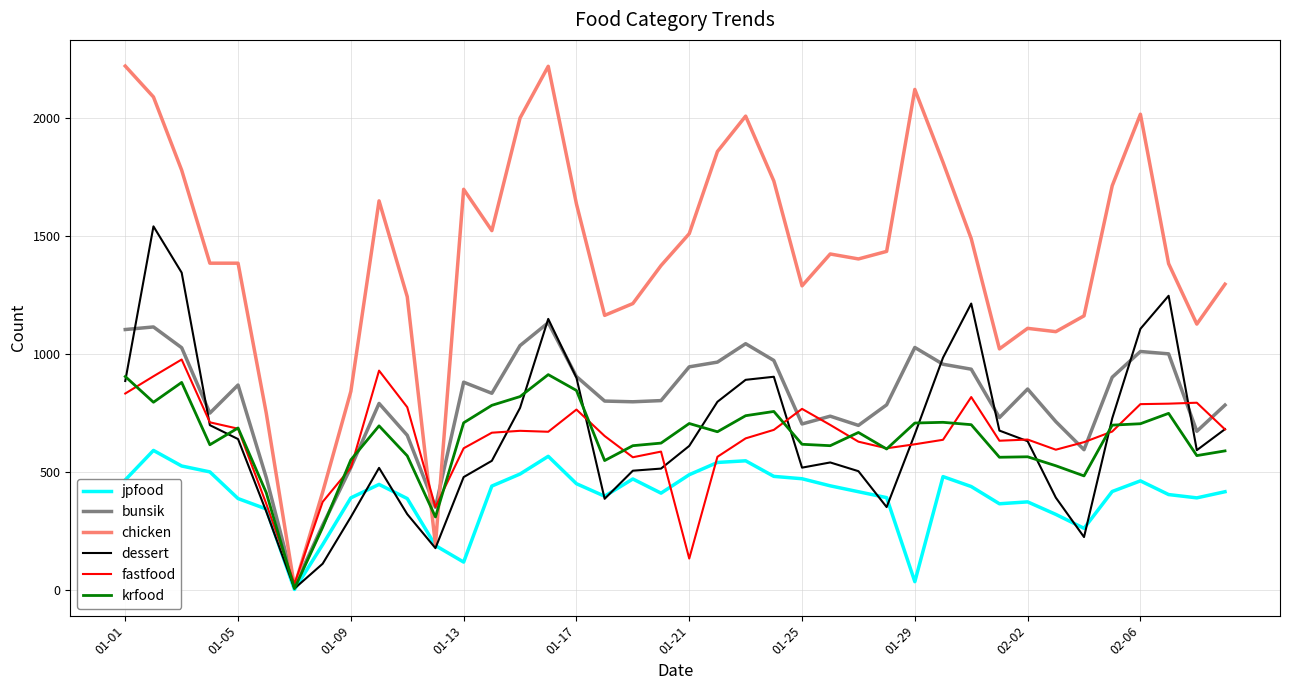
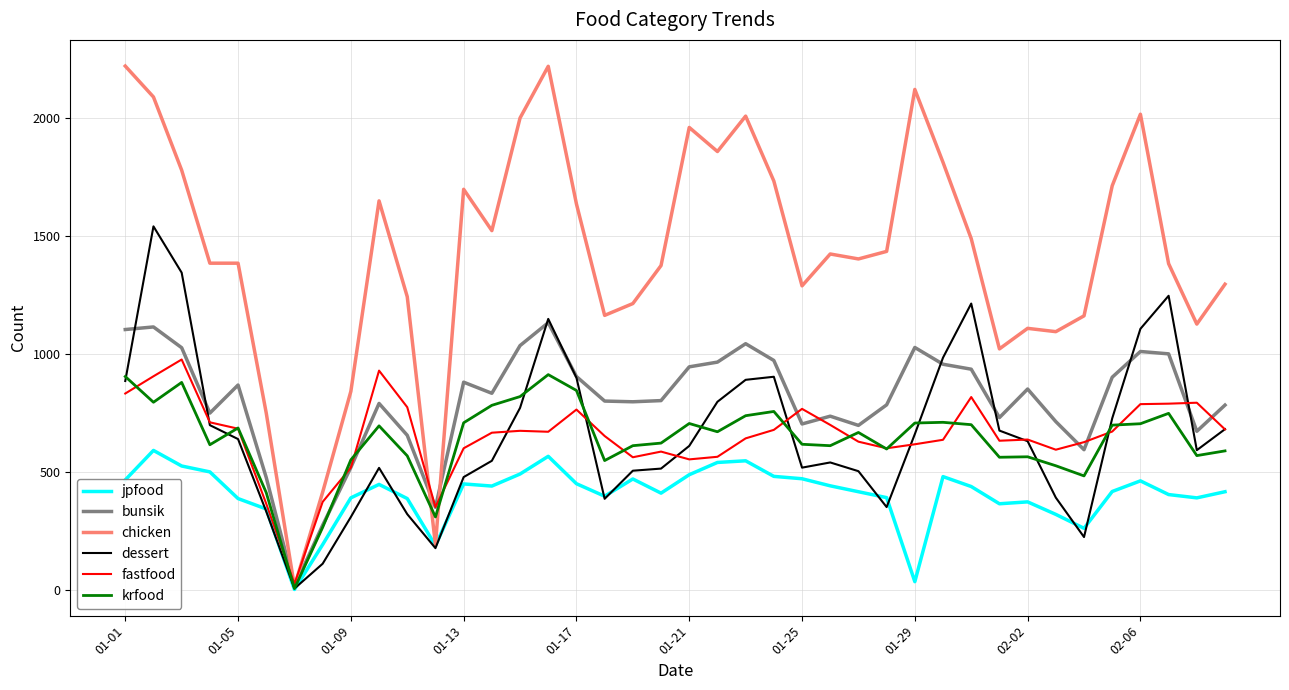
jpfood, 01-13: 120 -> 450
chicken, 01-21: 1510 -> 1960
fastfood, 01-21: 130 -> 550
